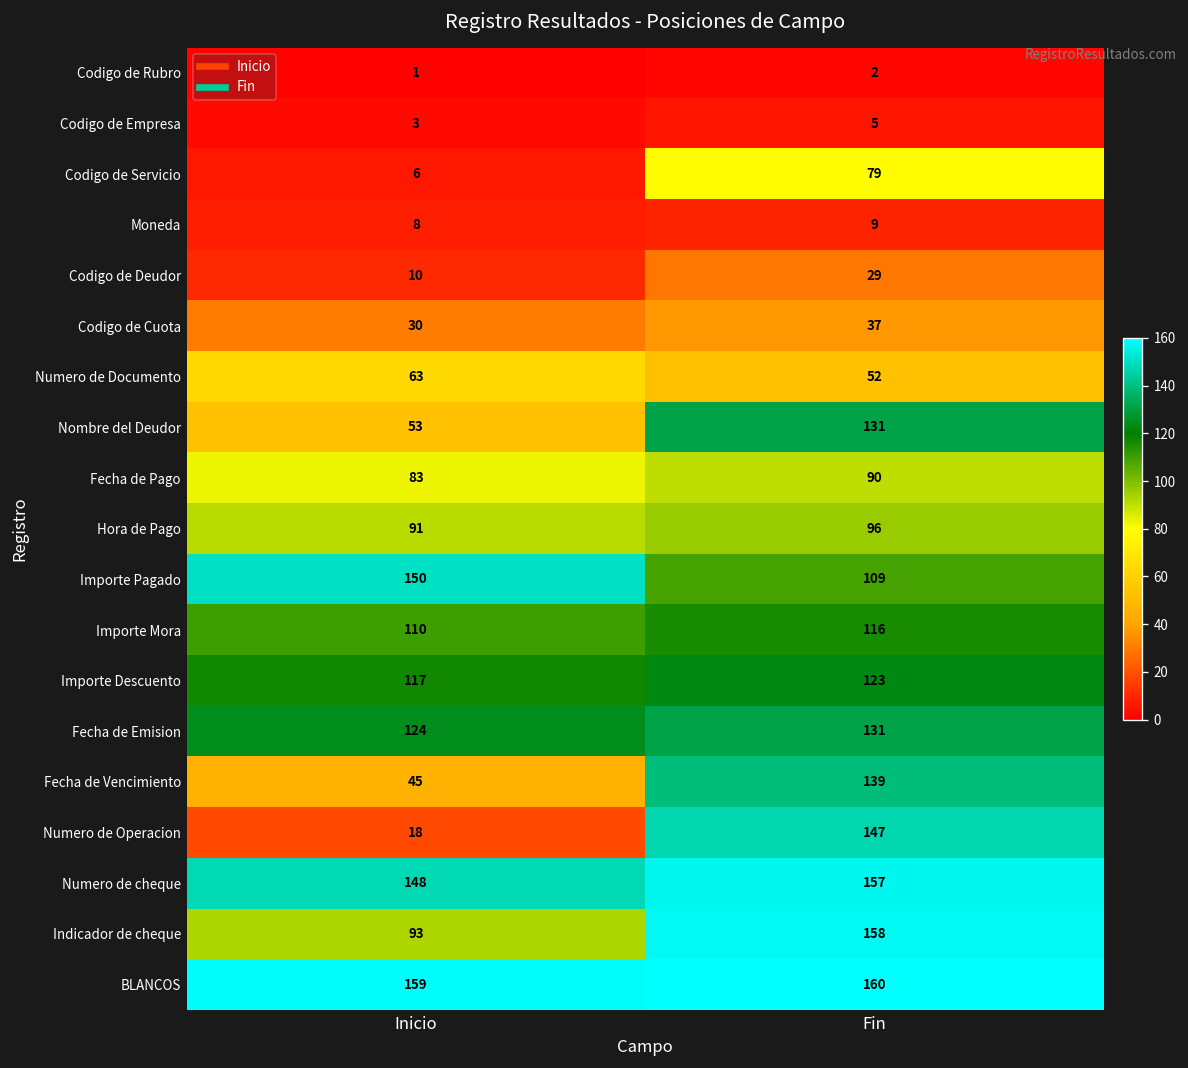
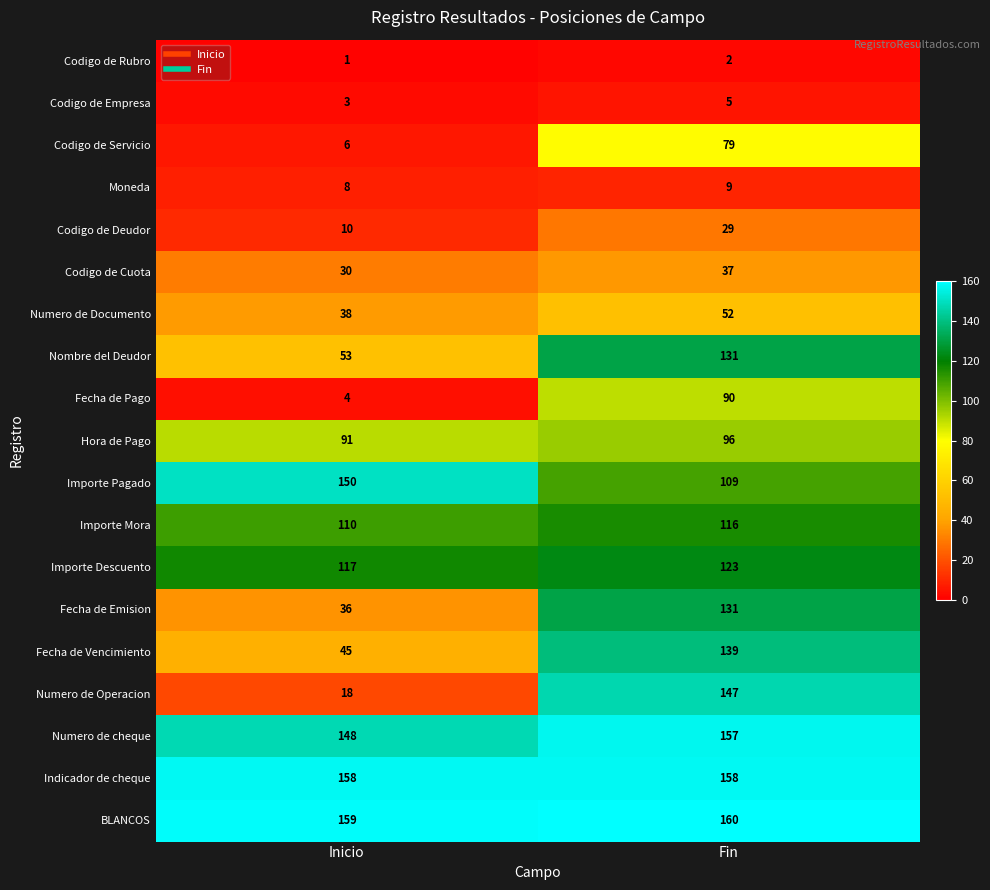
Numero de Documento, Inicio: 63 -> 38
Fecha de Pago, Inicio: 83 -> 4
Fecha de Emision, Inicio: 124 -> 36
Indicador de cheque, Inicio: 93 -> 158
